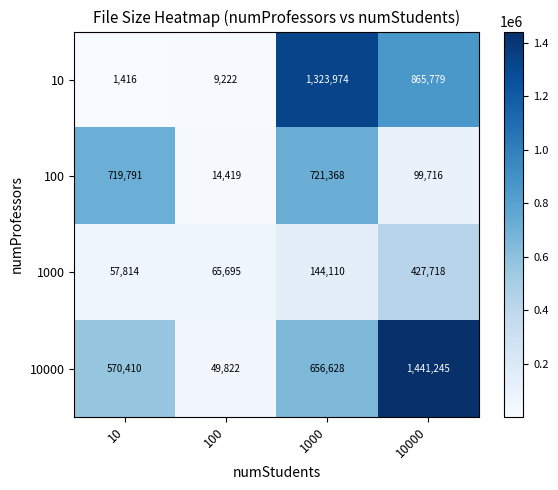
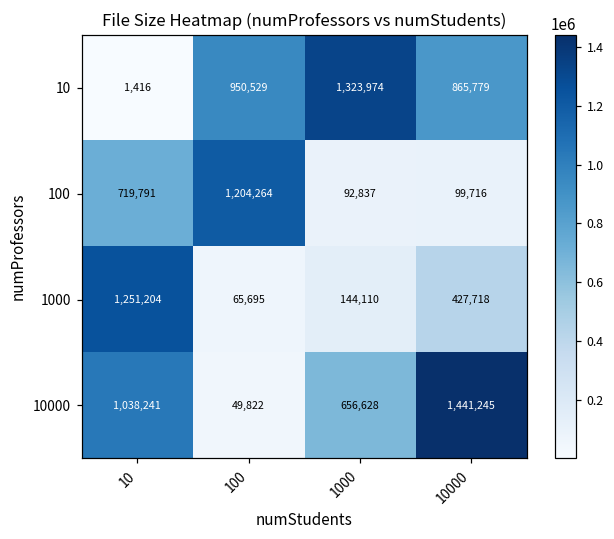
10, 100: 9,222 -> 950,529
100, 100: 14,419 -> 1,204,264
100, 1000: 721,368 -> 92,837
1000, 10: 57,814 -> 1,251,204
10000, 10: 570,410 -> 1,038,241
